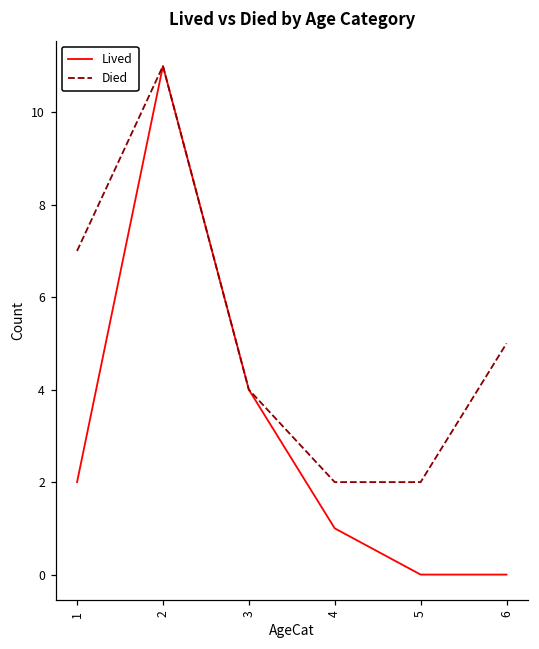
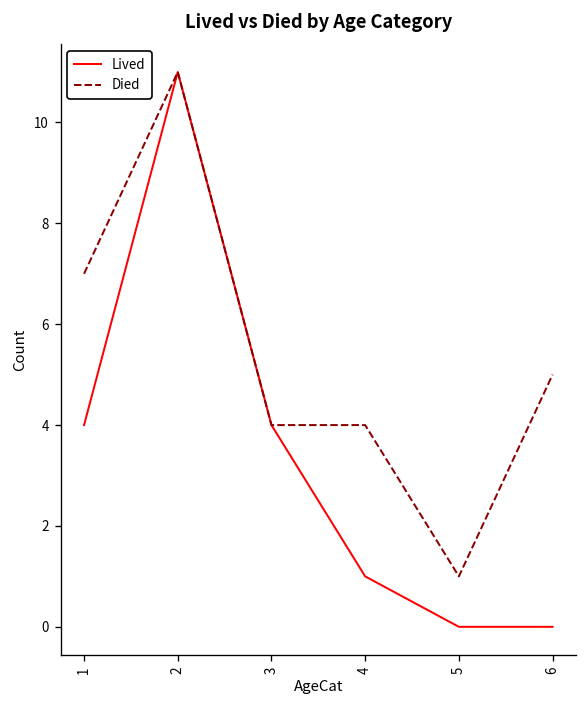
Lived, 1: 2 -> 4
Died, 4: 2 -> 4
Died, 5: 2 -> 1
